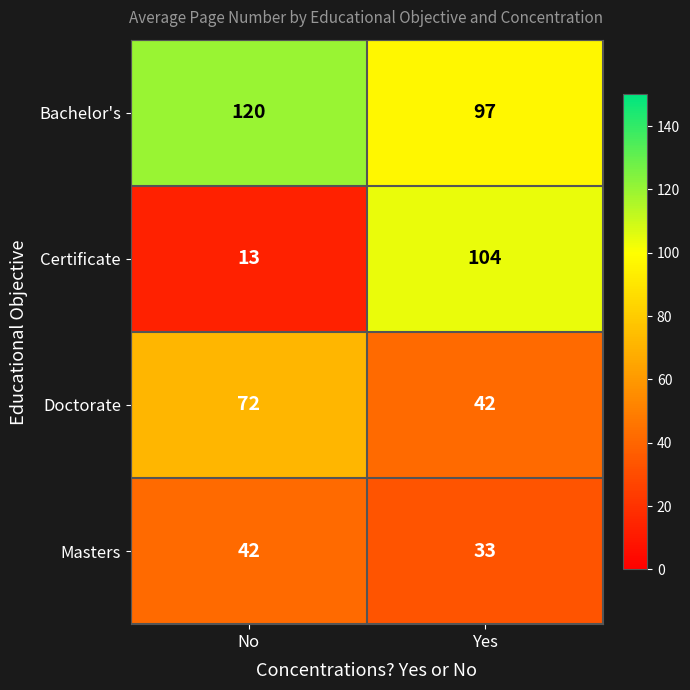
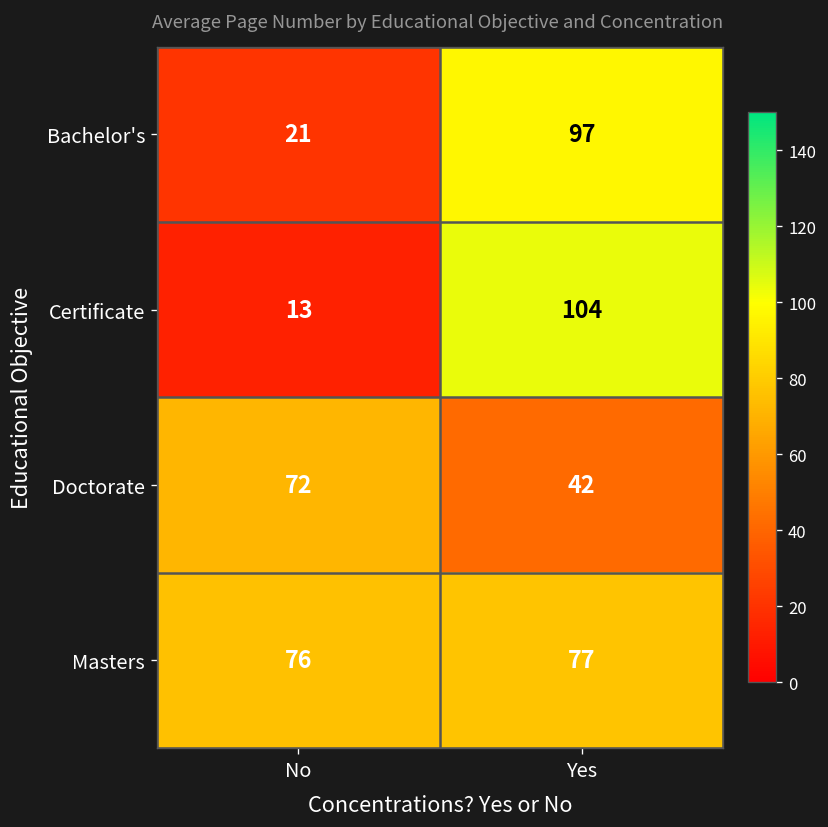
Bachelor's, No: 120 -> 21
Masters, No: 42 -> 76
Masters, Yes: 33 -> 77
